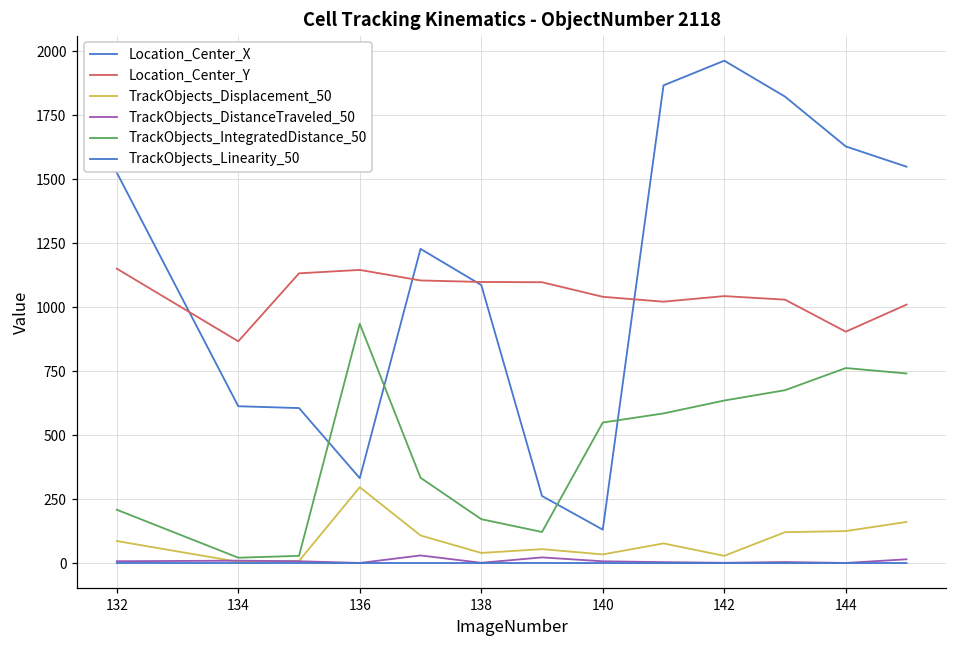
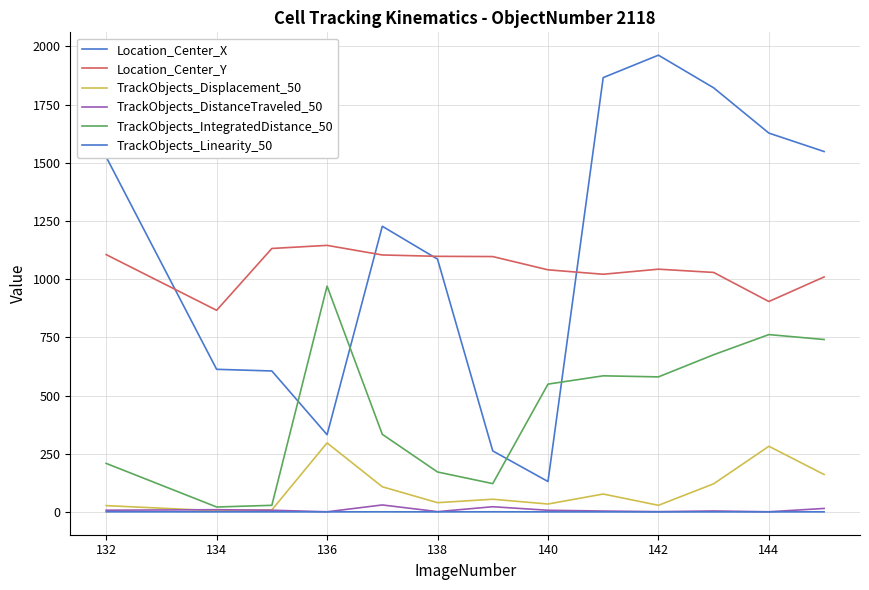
Location_Center_Y, 132: 1150 -> 1110
TrackObjects_Displacement_50, 132: 90 -> 30
TrackObjects_IntegratedDistance_50, 136: 930 -> 970
TrackObjects_IntegratedDistance_50, 142: 640 -> 580
TrackObjects_Displacement_50, 144: 130 -> 280
